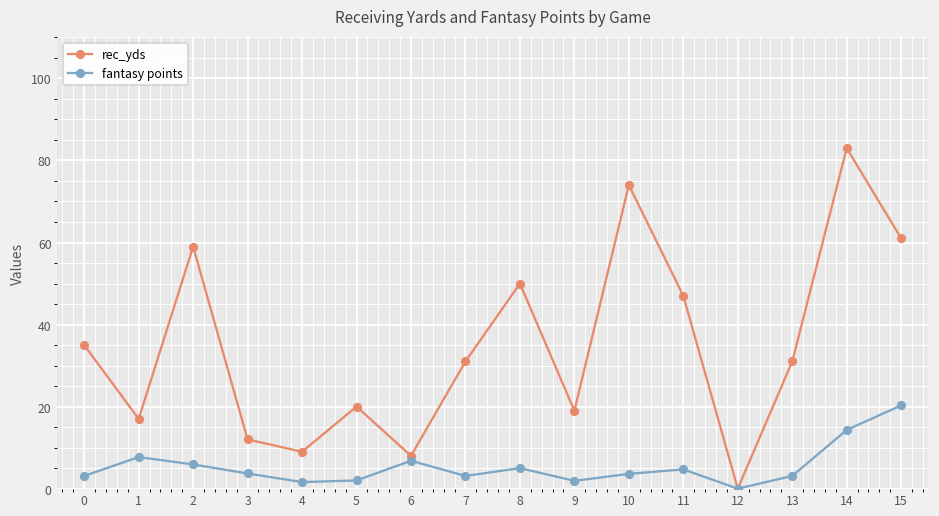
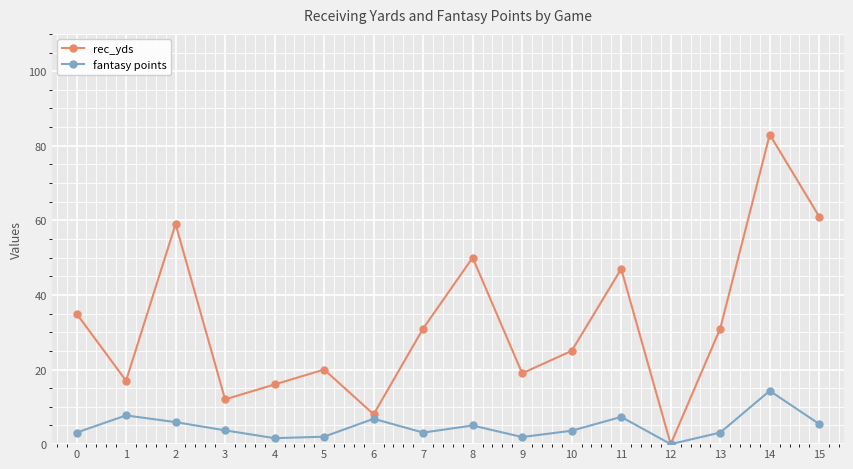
rec_yds, 4: 9 -> 16
rec_yds, 10: 74 -> 25
fantasy points, 11: 5 -> 7
fantasy points, 15: 20 -> 5
